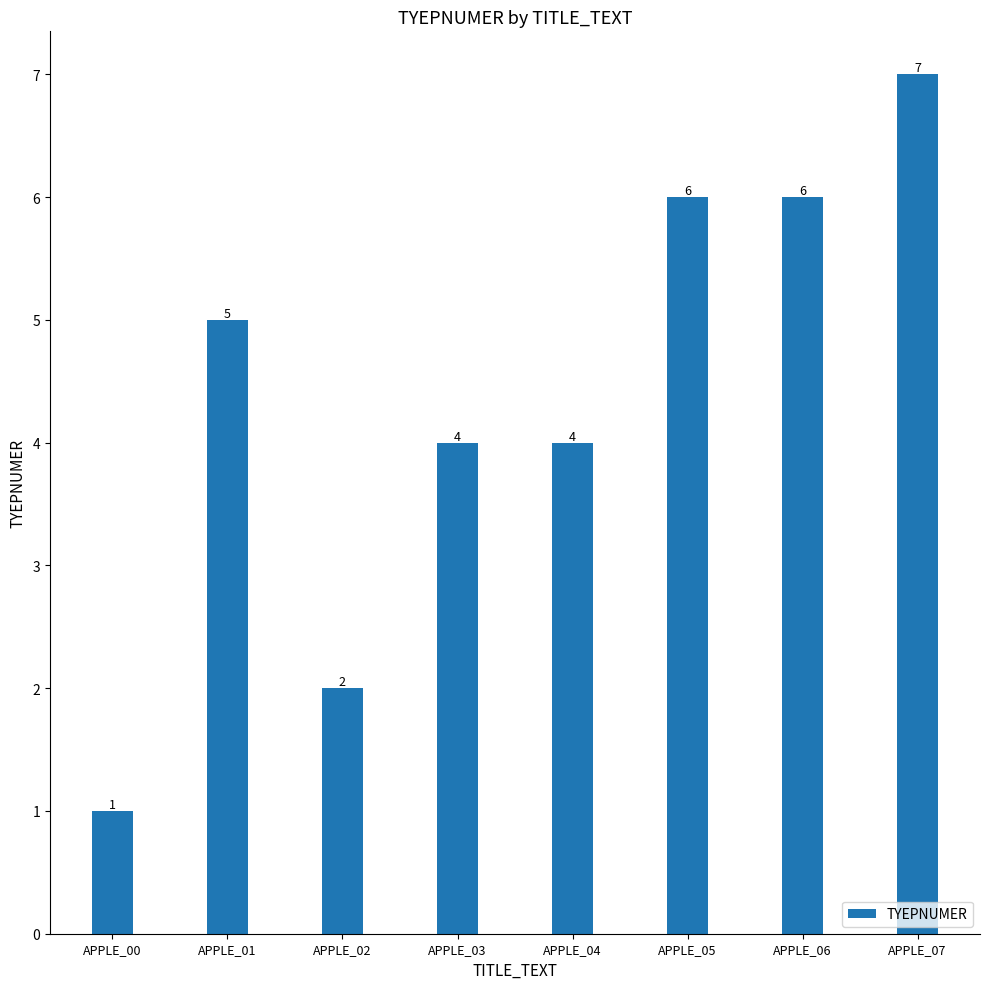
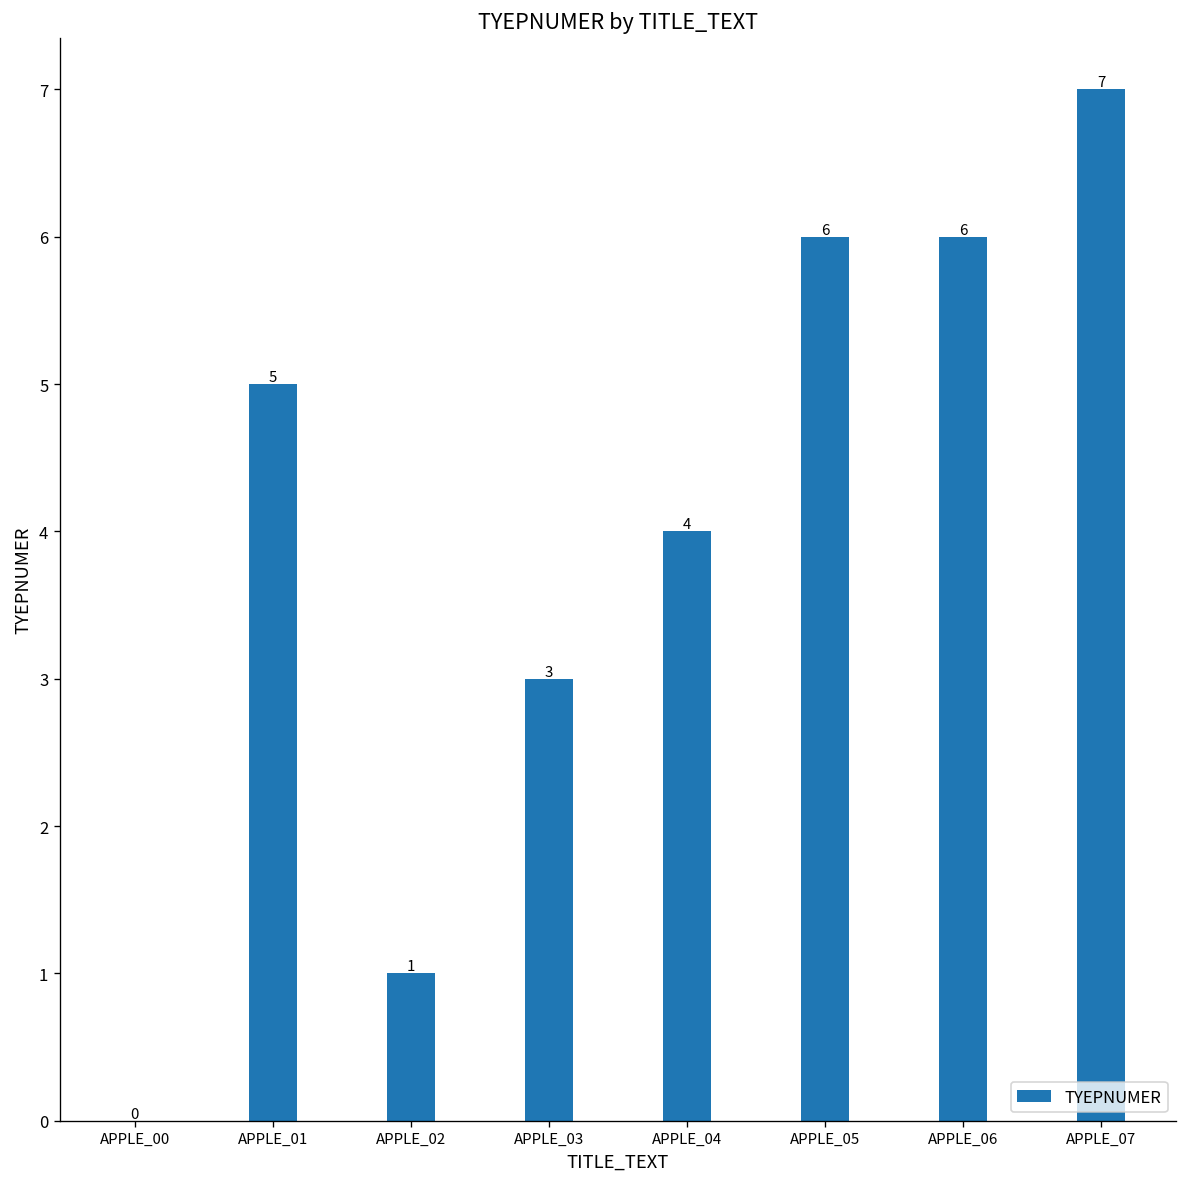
APPLE_00: 1 -> 0
APPLE_02: 2 -> 1
APPLE_03: 4 -> 3
